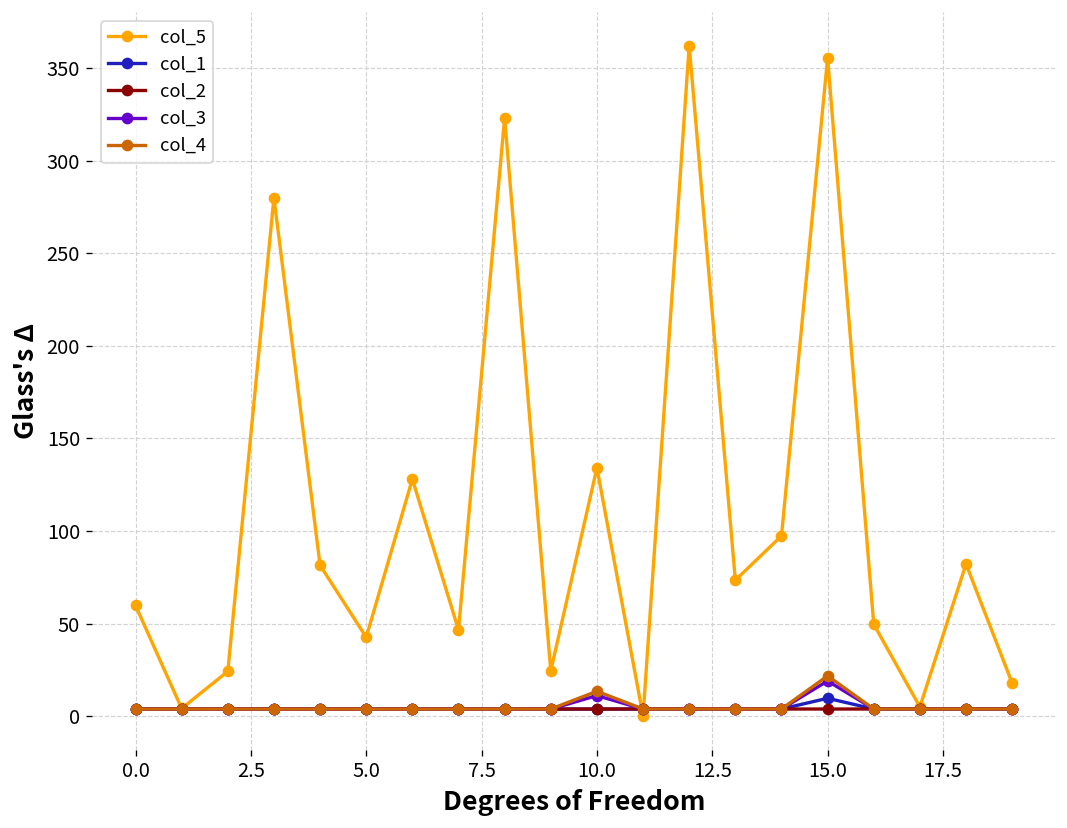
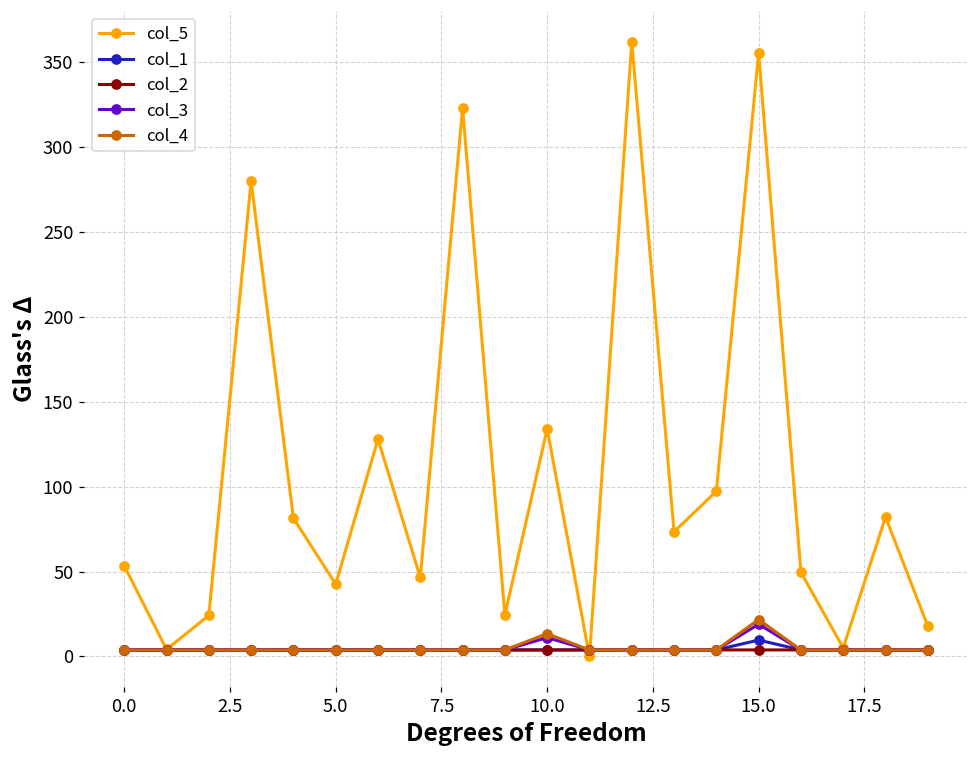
col_5, 0.0: 60 -> 53
